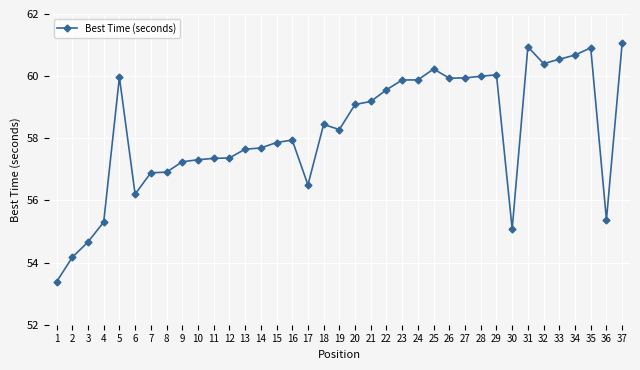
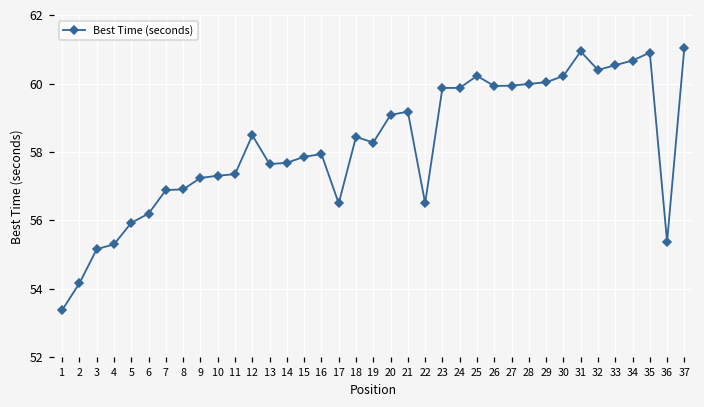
3: 54.7 -> 55.2
5: 60.0 -> 55.9
12: 57.4 -> 58.5
22: 59.6 -> 56.5
30: 55.1 -> 60.2
